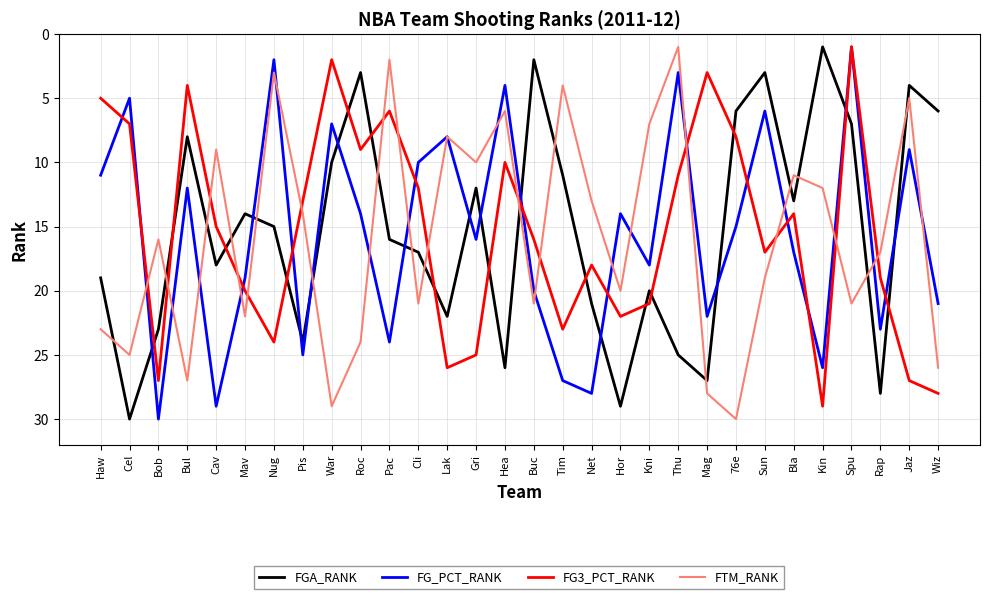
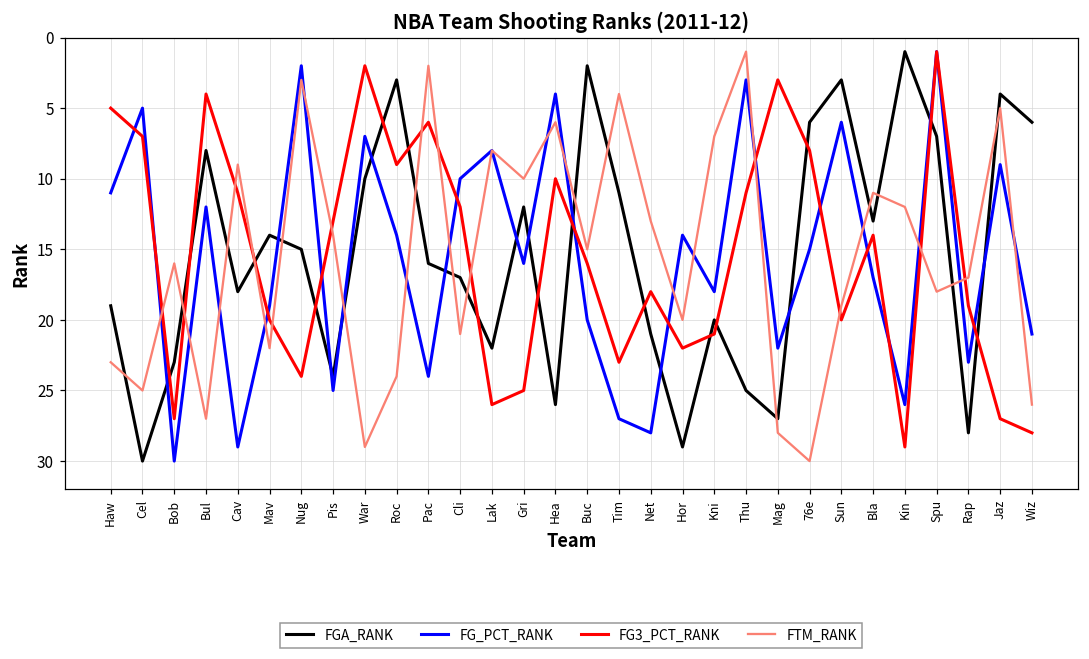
FG3_PCT_RANK, Cav: 15 -> 11
FTM_RANK, Buc: 21 -> 15
FG3_PCT_RANK, Sun: 17 -> 20
FTM_RANK, Spu: 21 -> 18
